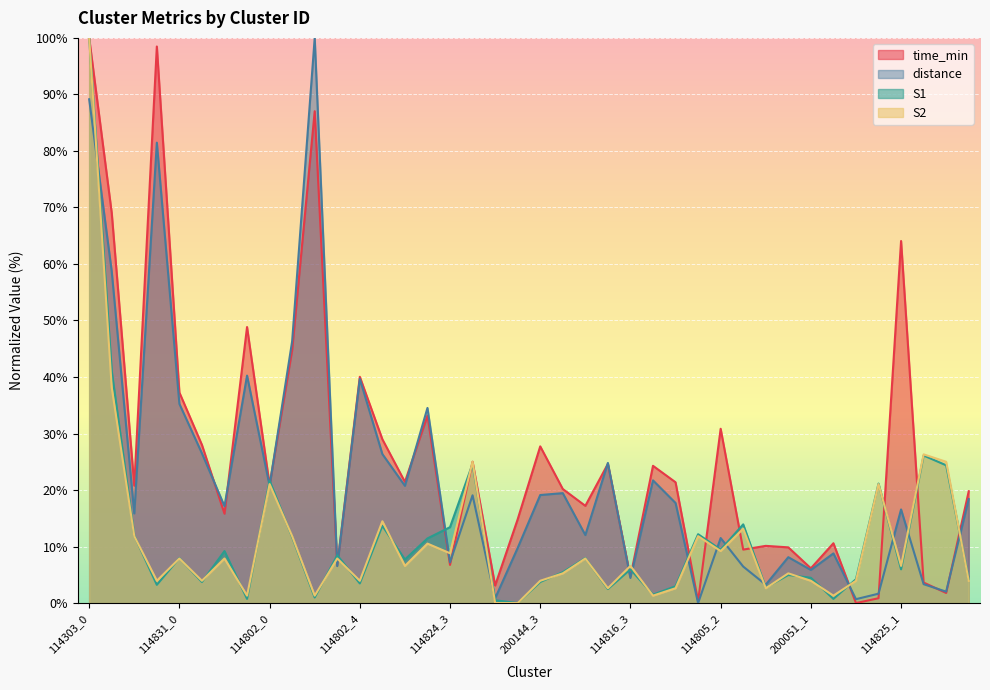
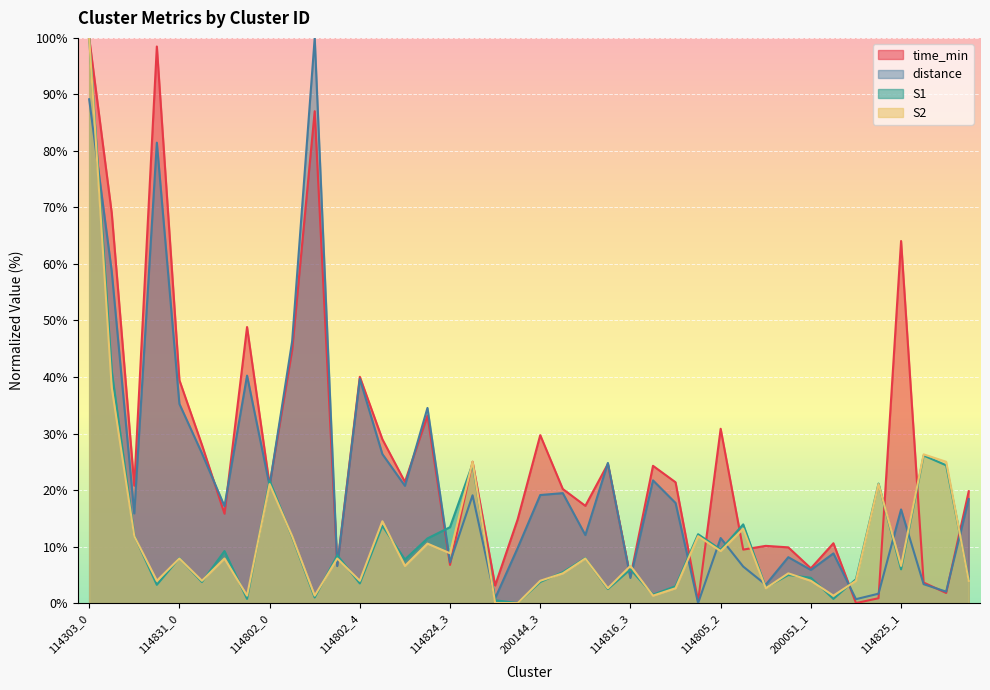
time_min, 114831_0: 37% -> 39%
time_min, 200144_3: 28% -> 30%
